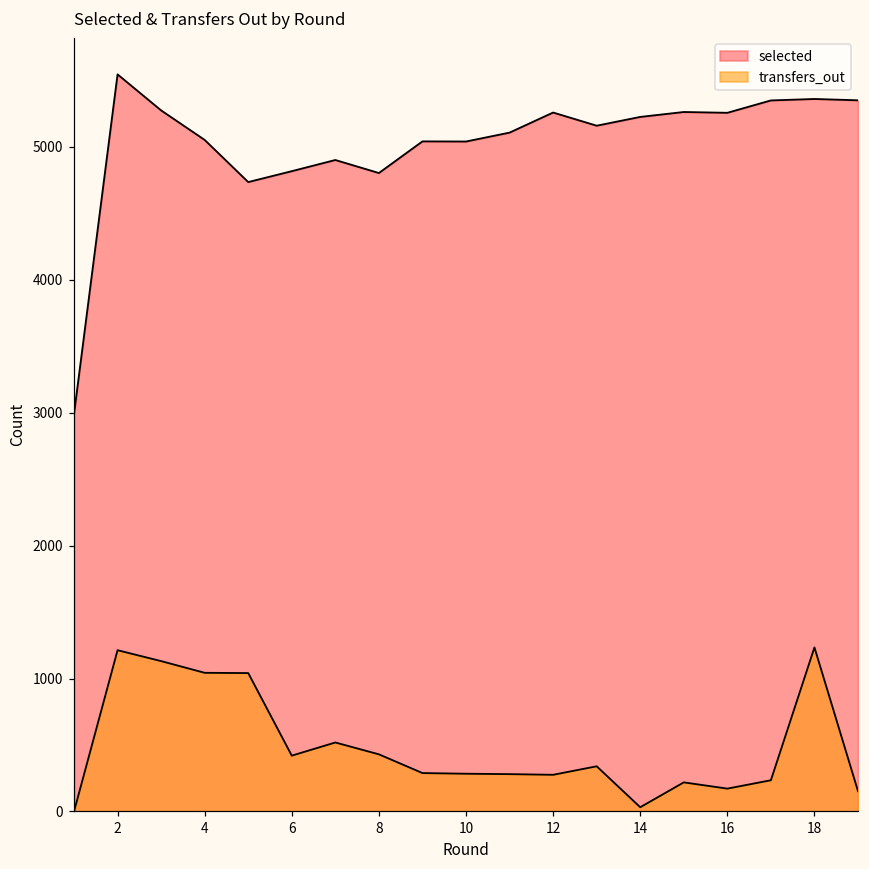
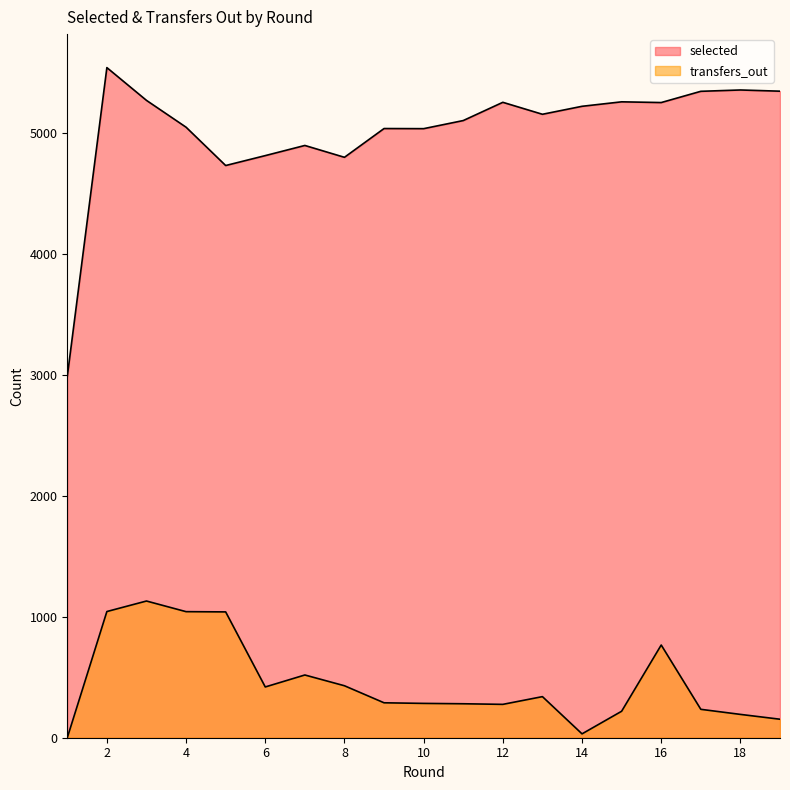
transfers_out, 2: 1210 -> 1040
transfers_out, 16: 170 -> 770
transfers_out, 18: 1230 -> 190
